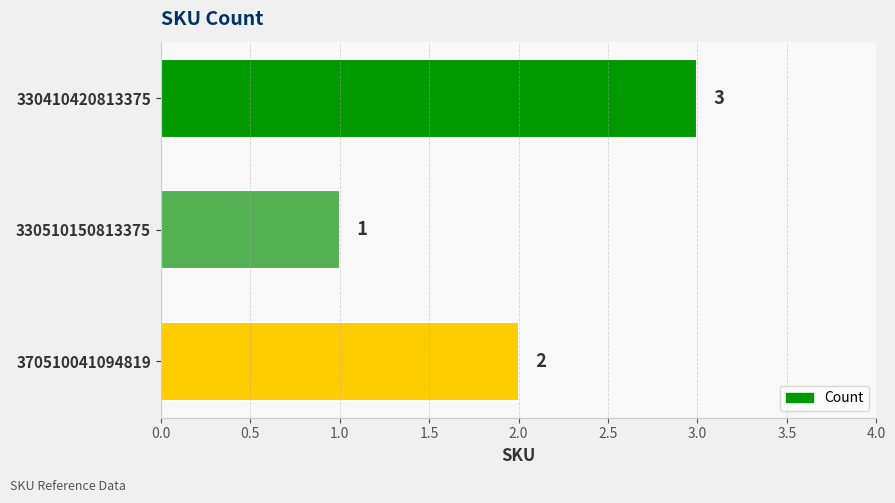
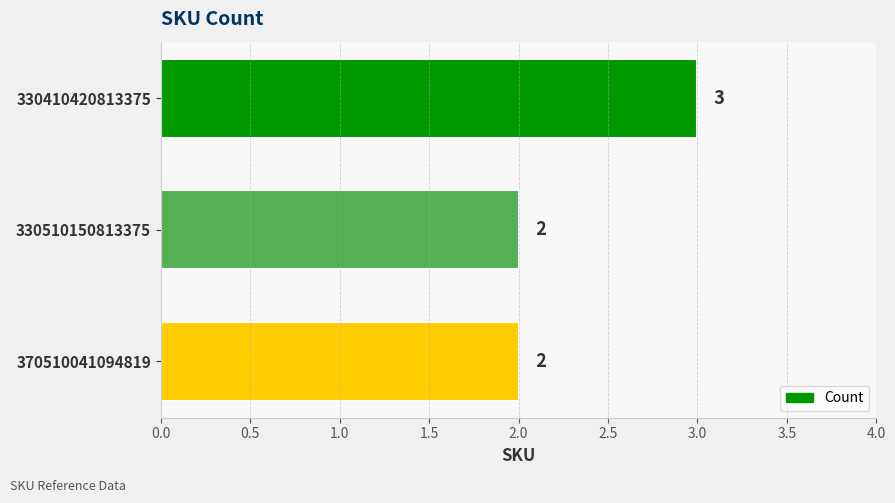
330510150813375: 1 -> 2
